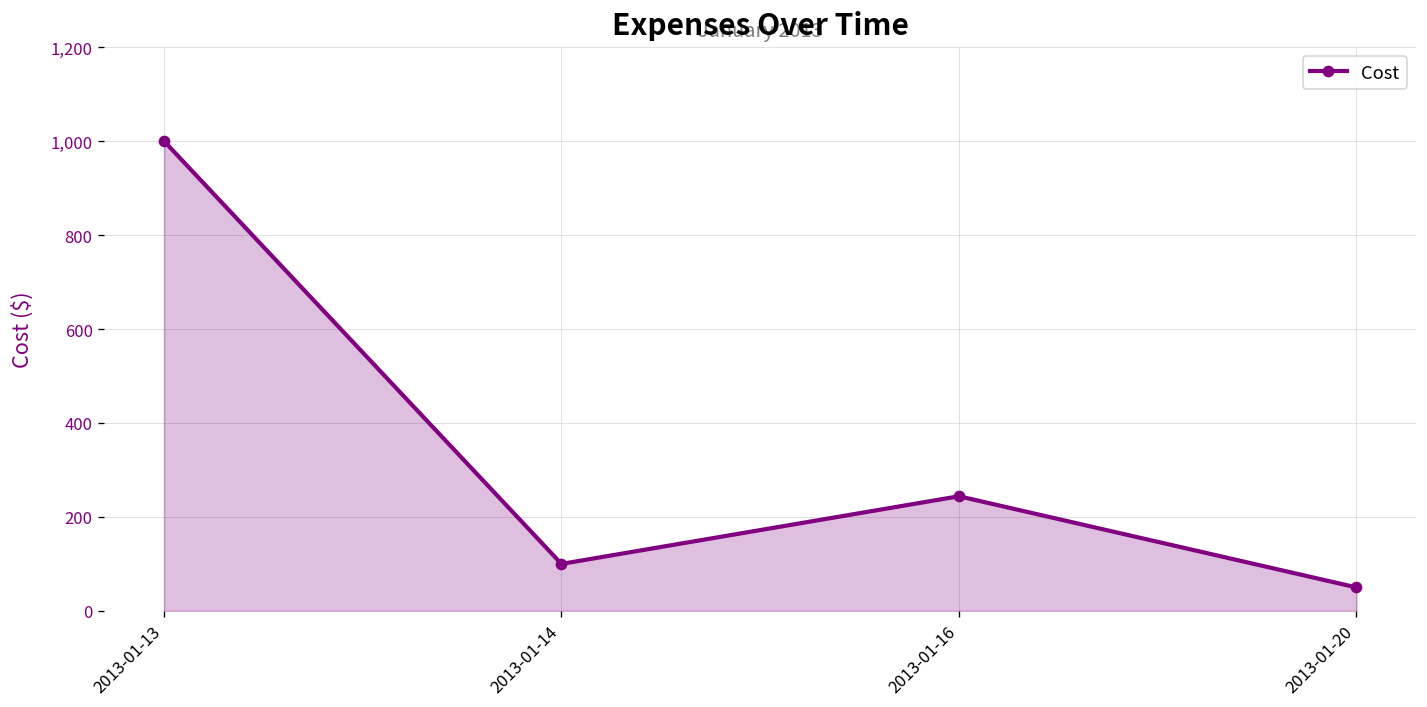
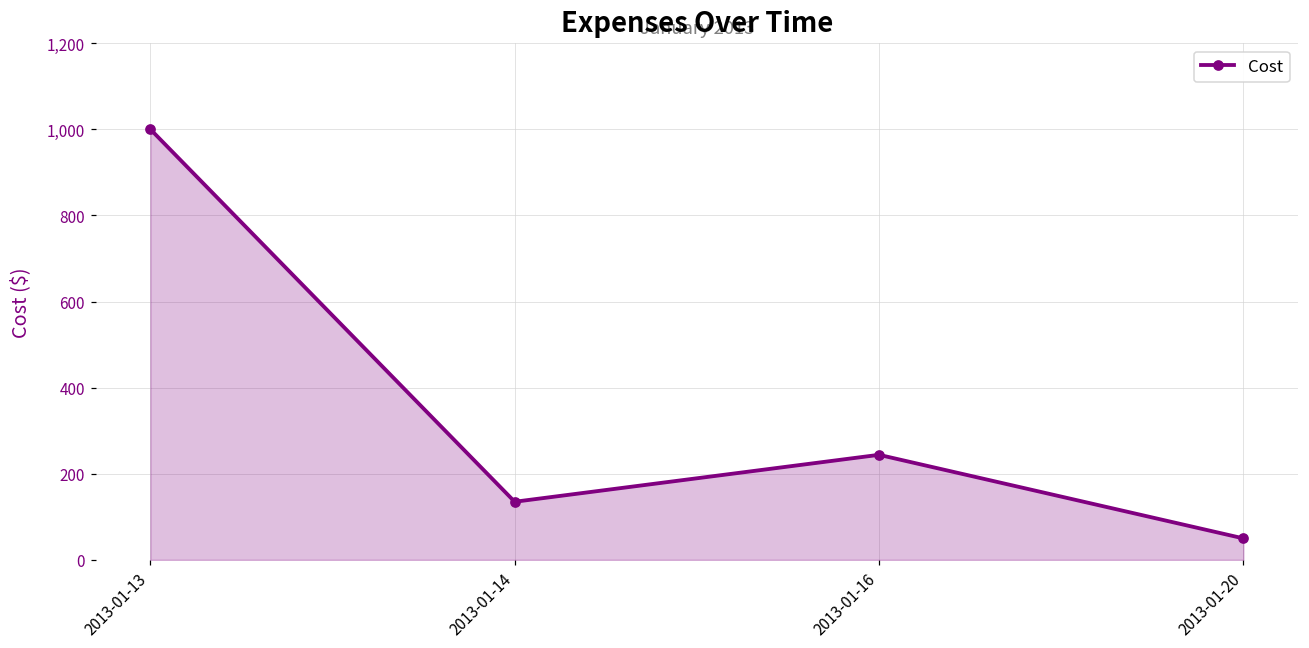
2013-01-14: 100 -> 140
